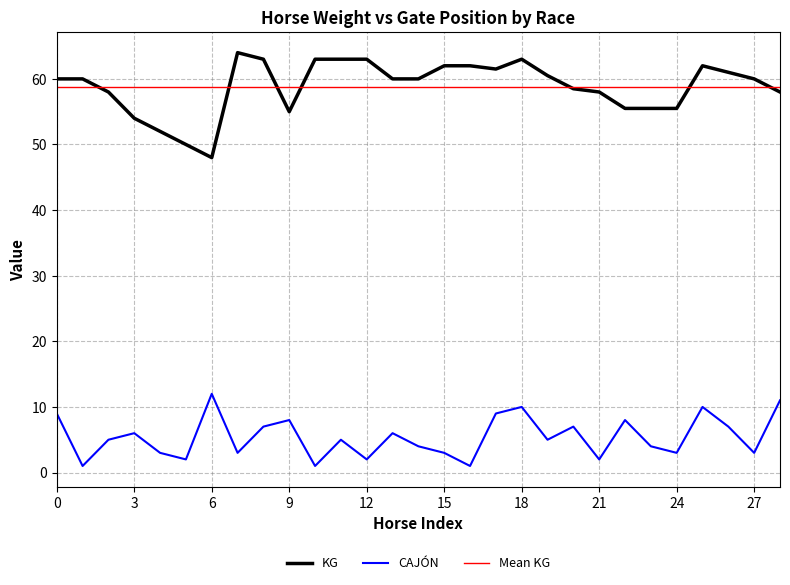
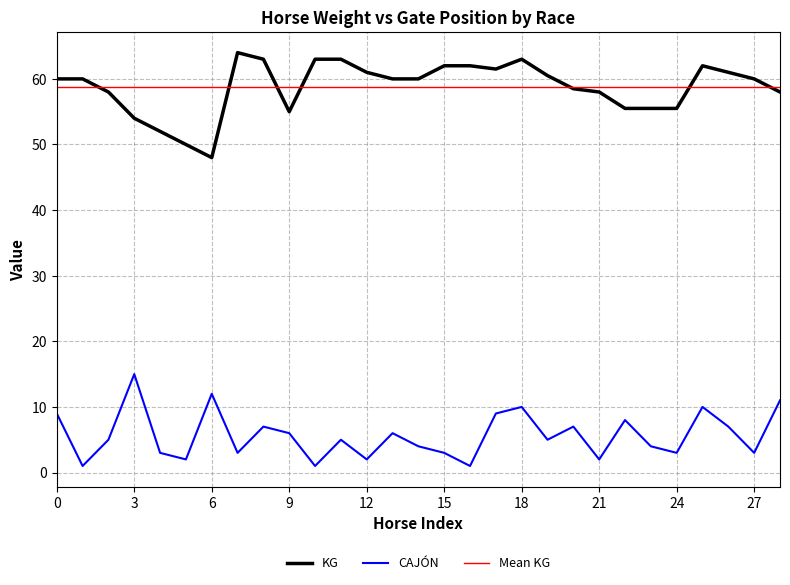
CAJÓN, 3: 6 -> 15
CAJÓN, 9: 8 -> 6
KG, 12: 63 -> 61
